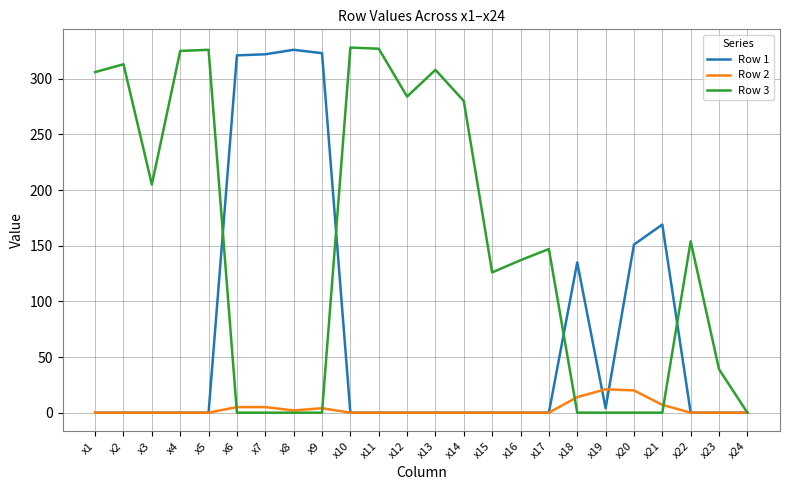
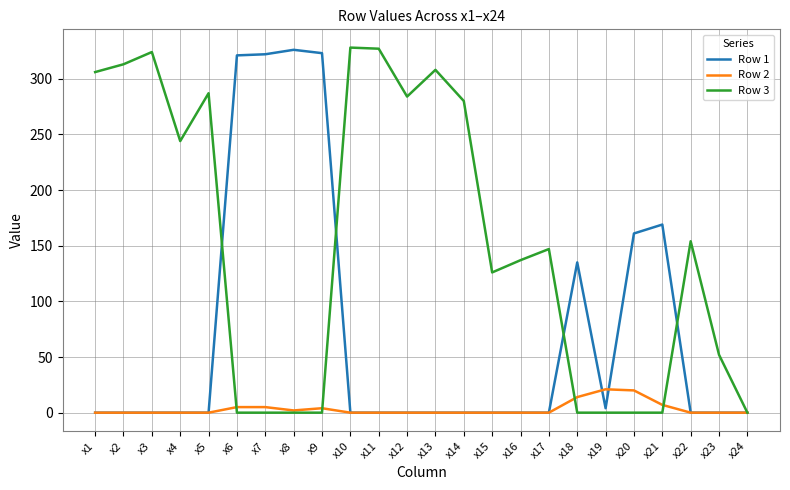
Row 3, x3: 205 -> 324
Row 3, x4: 325 -> 244
Row 3, x5: 326 -> 287
Row 1, x20: 151 -> 161
Row 3, x23: 39 -> 52
